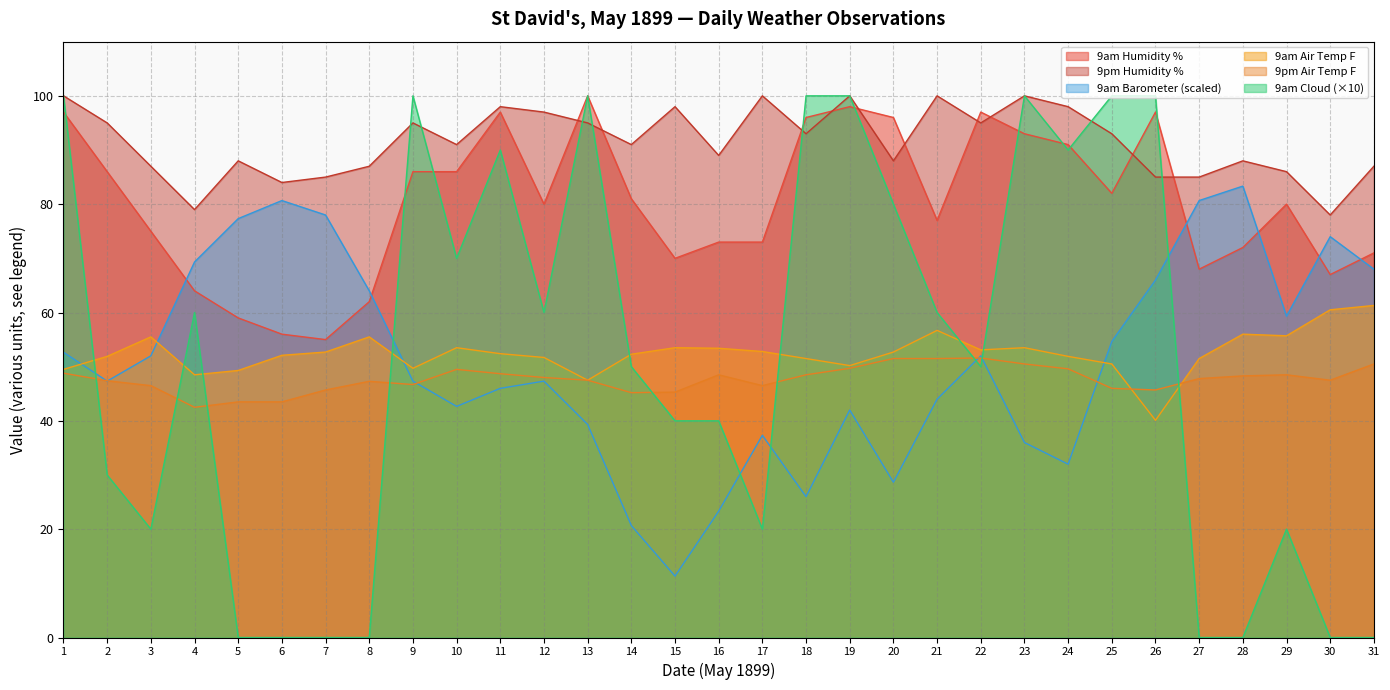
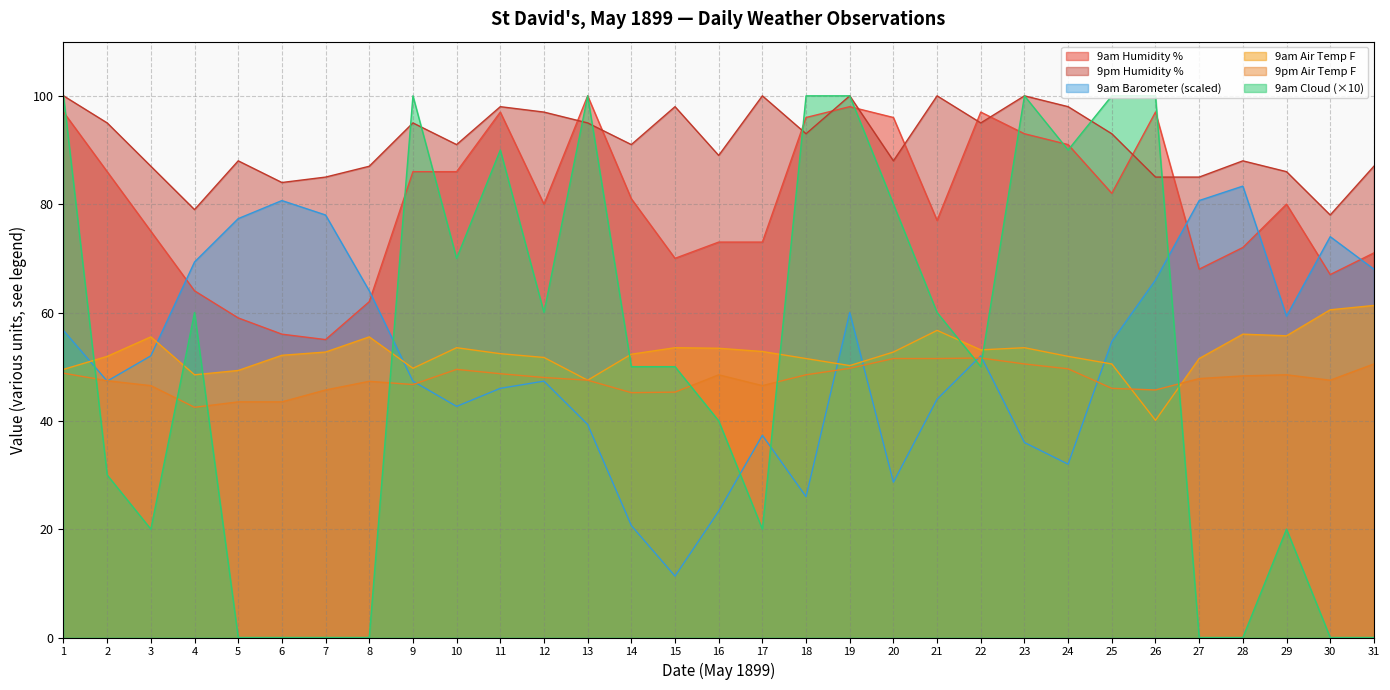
9am Barometer (scaled), 1: 53 -> 57
9am Cloud (×10), 15: 40 -> 50
9am Barometer (scaled), 19: 42 -> 60
